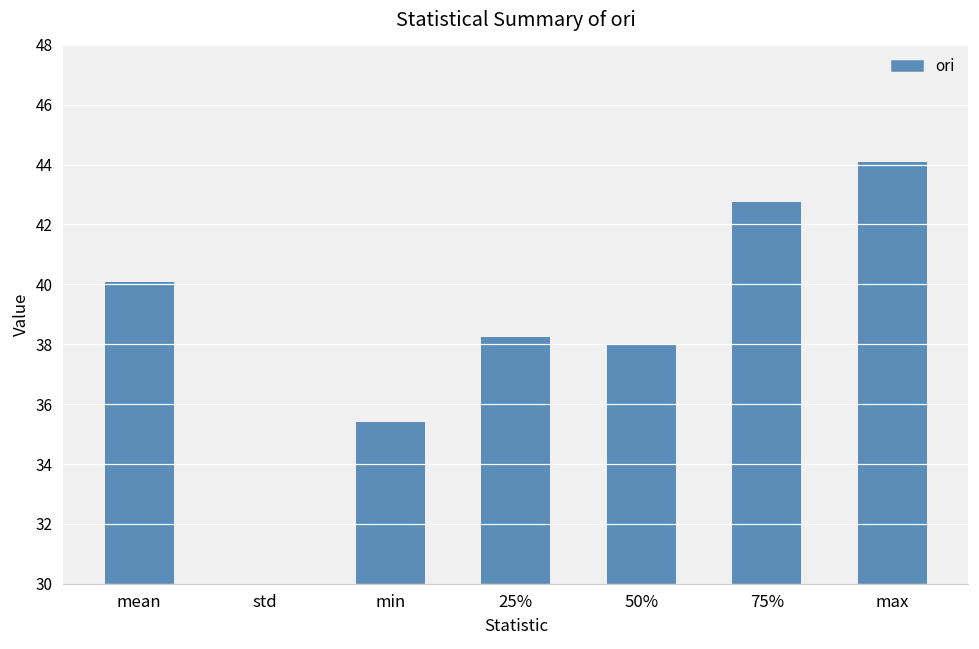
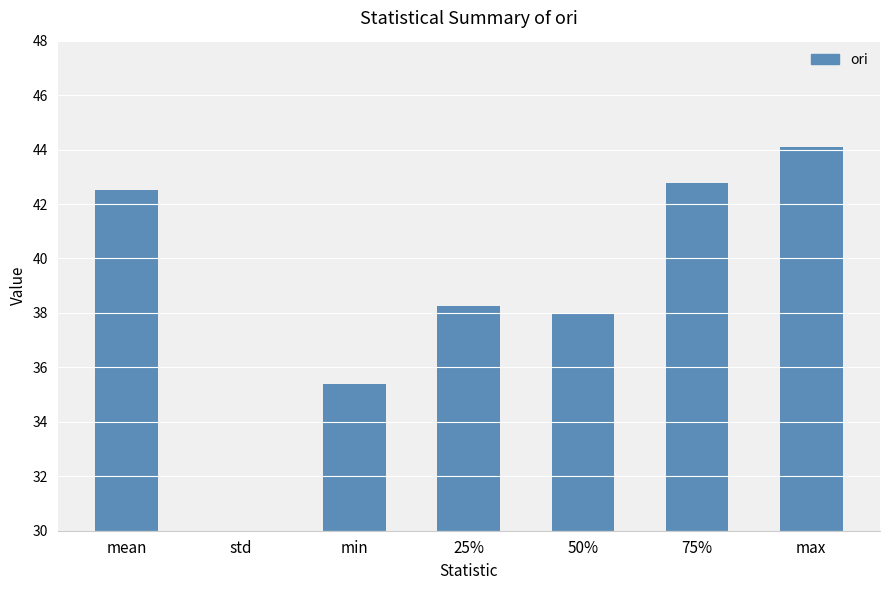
mean: 40.1 -> 42.5
